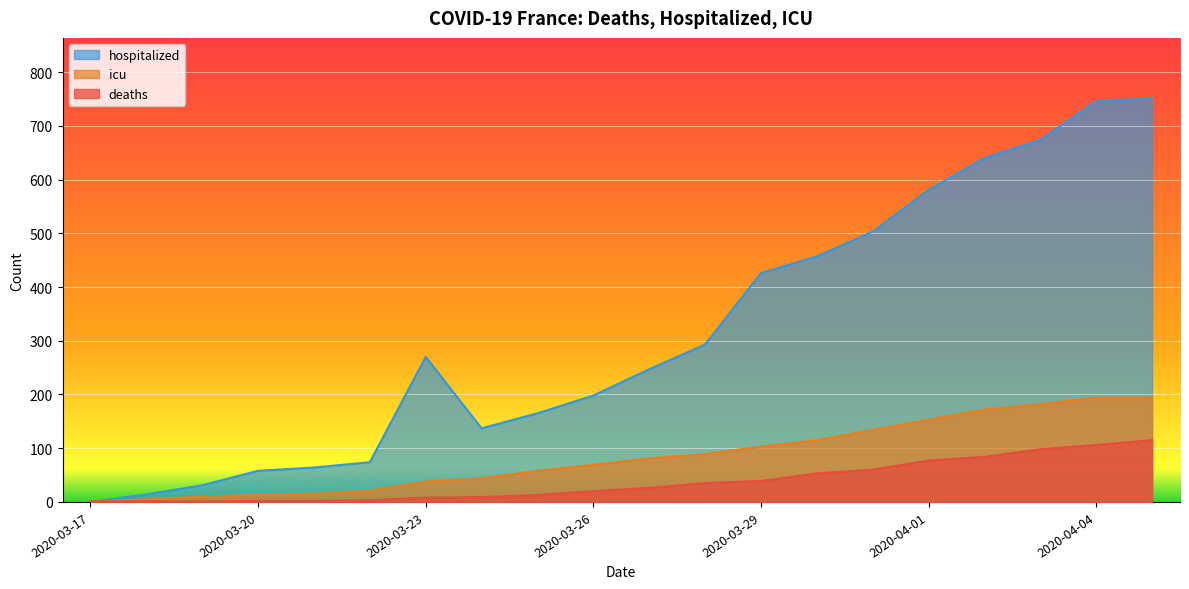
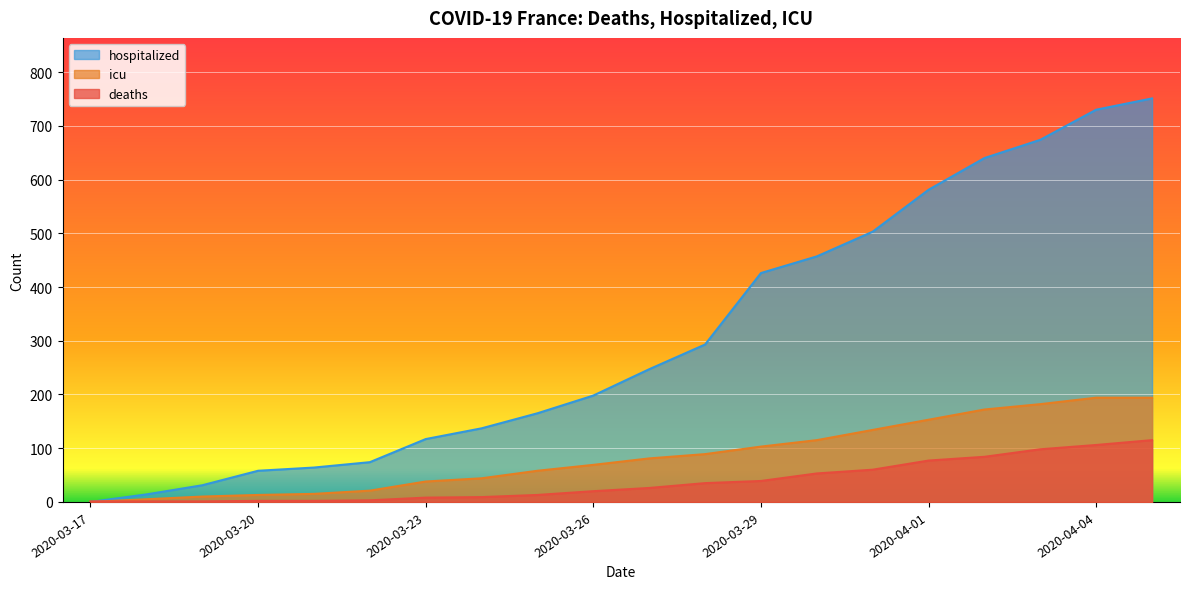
hospitalized, 2020-03-23: 270 -> 120
hospitalized, 2020-04-04: 750 -> 730
